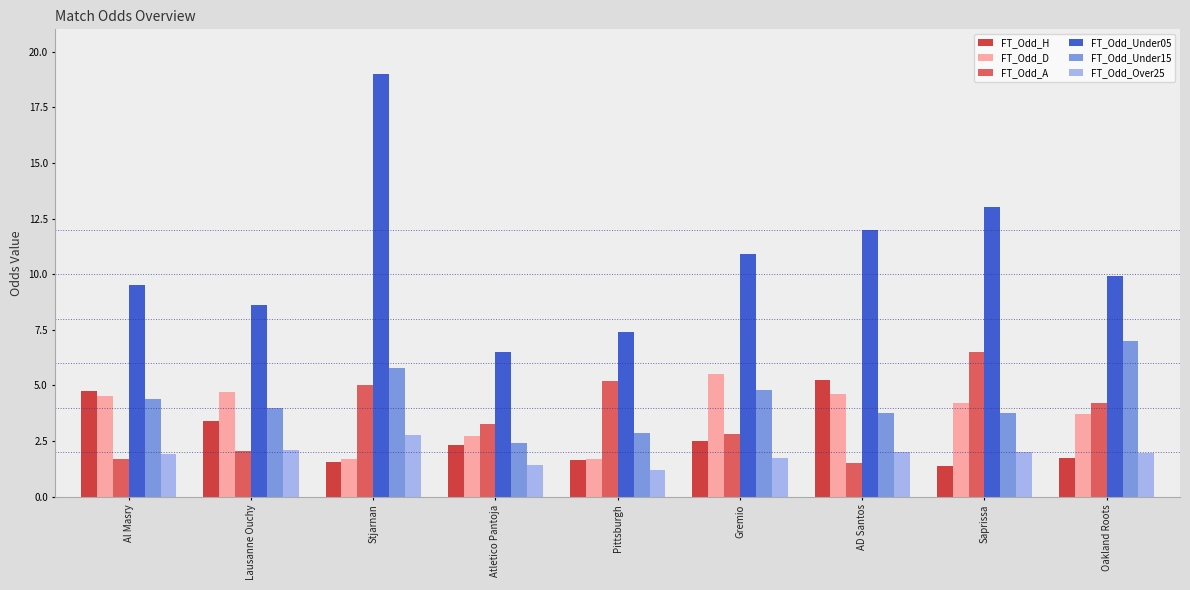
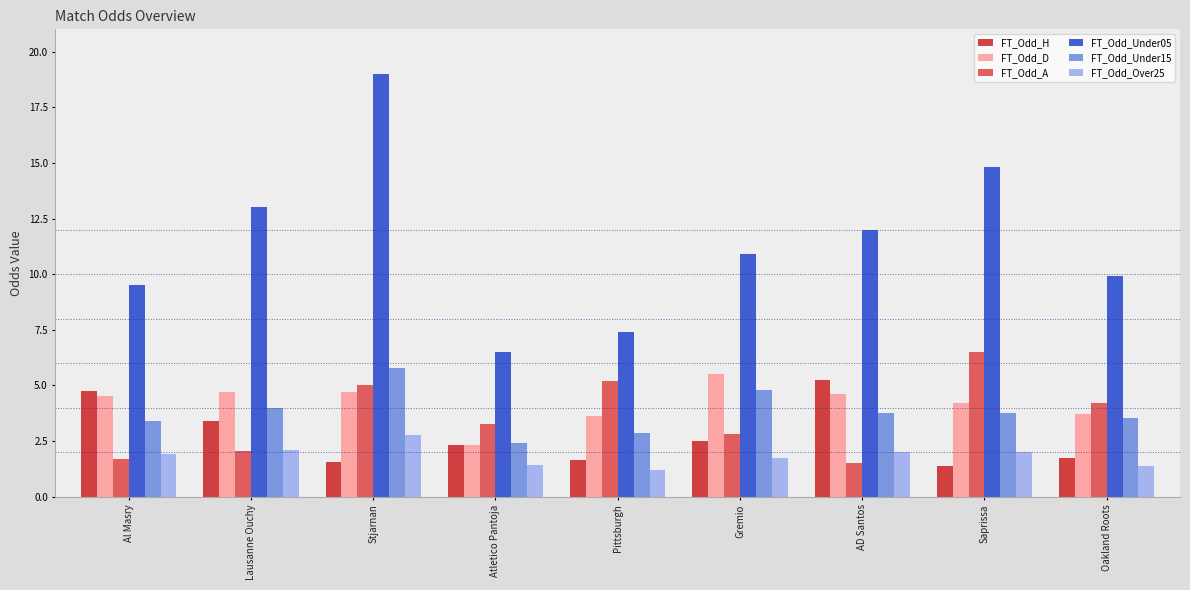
FT_Odd_Under15, Al Masry: 4.4 -> 3.4
FT_Odd_Under05, Lausanne Ouchy: 8.6 -> 13.0
FT_Odd_D, Stjarnan: 1.7 -> 4.7
FT_Odd_D, Atletico Pantoja: 2.8 -> 2.3
FT_Odd_D, Pittsburgh: 1.7 -> 3.6
FT_Odd_Under05, Saprissa: 13.0 -> 14.8
FT_Odd_Under15, Oakland Roots: 7.0 -> 3.6
FT_Odd_Over25, Oakland Roots: 2.0 -> 1.4
